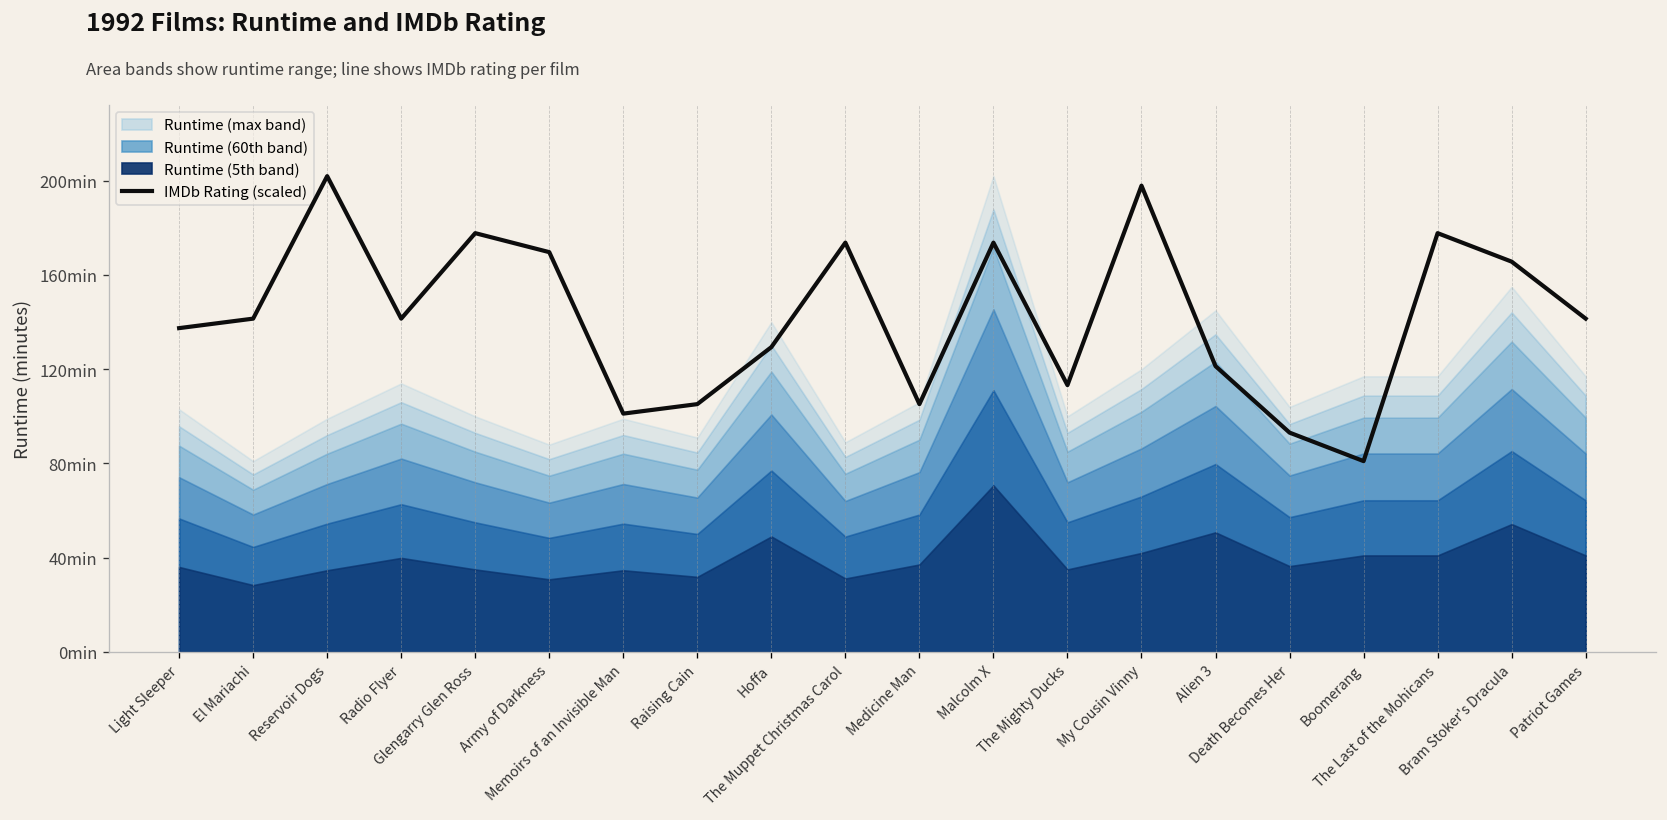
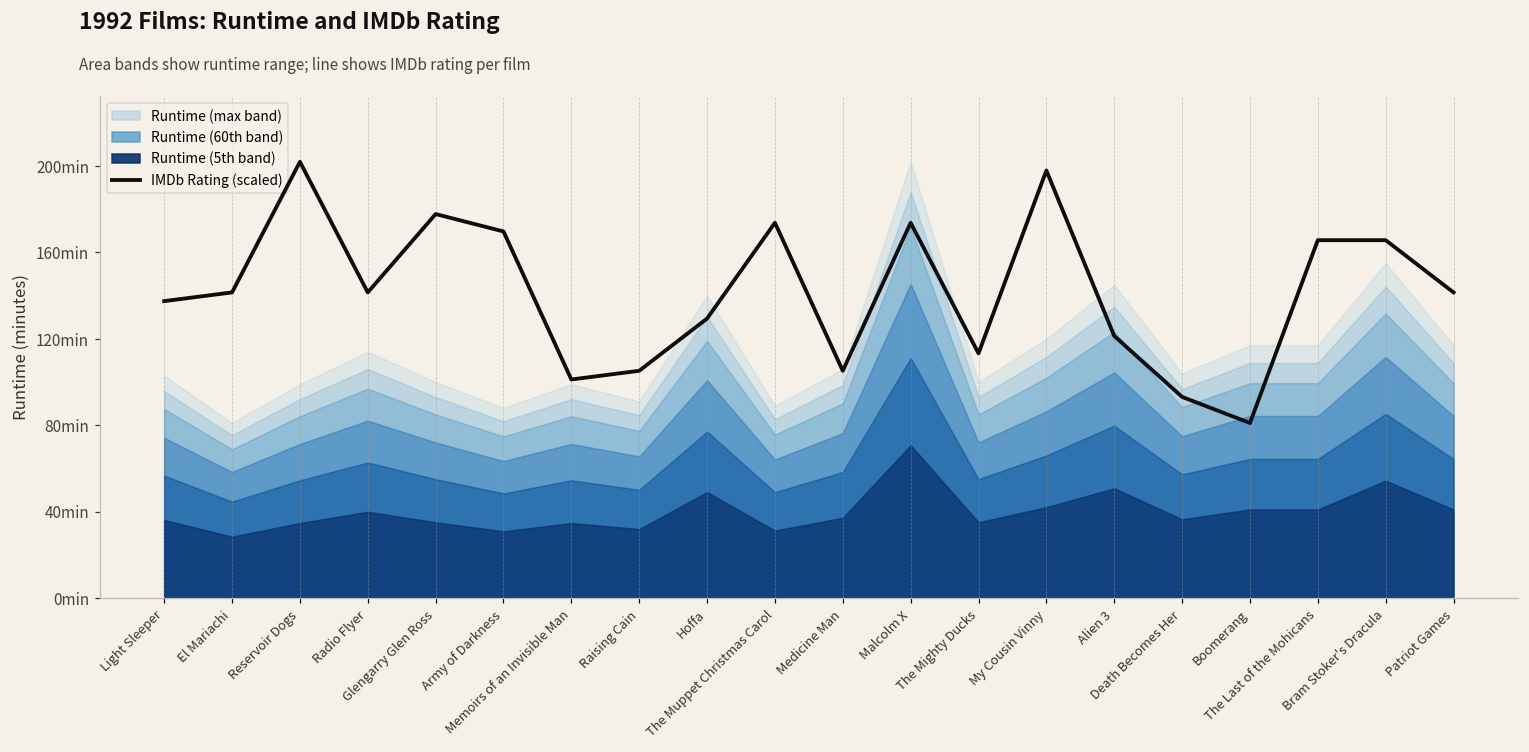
IMDb Rating (scaled), The Last of the Mohicans: 178min -> 166min
